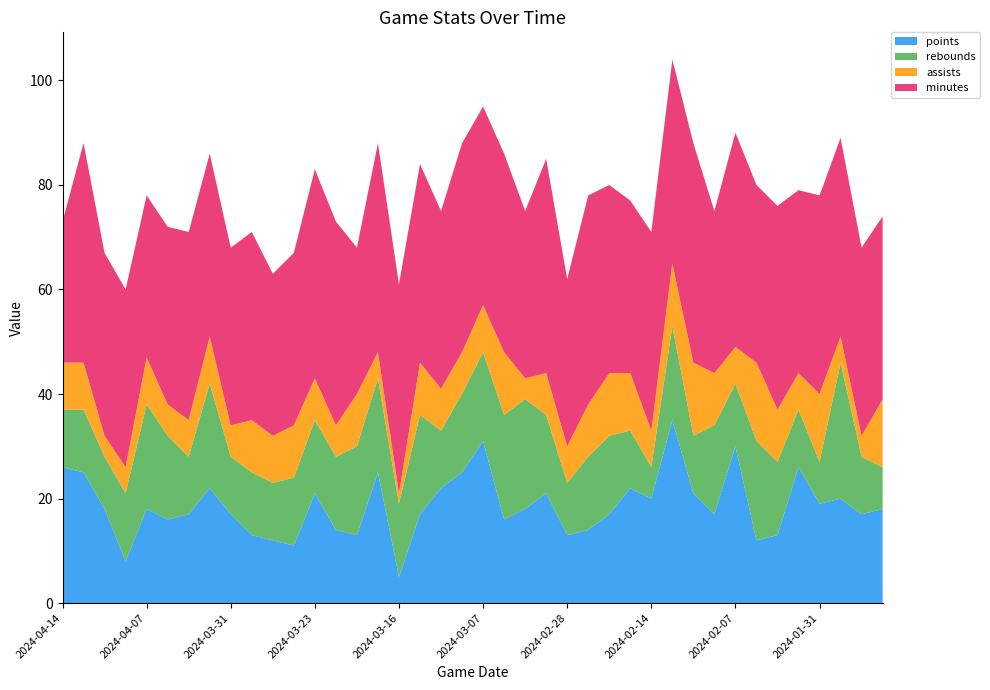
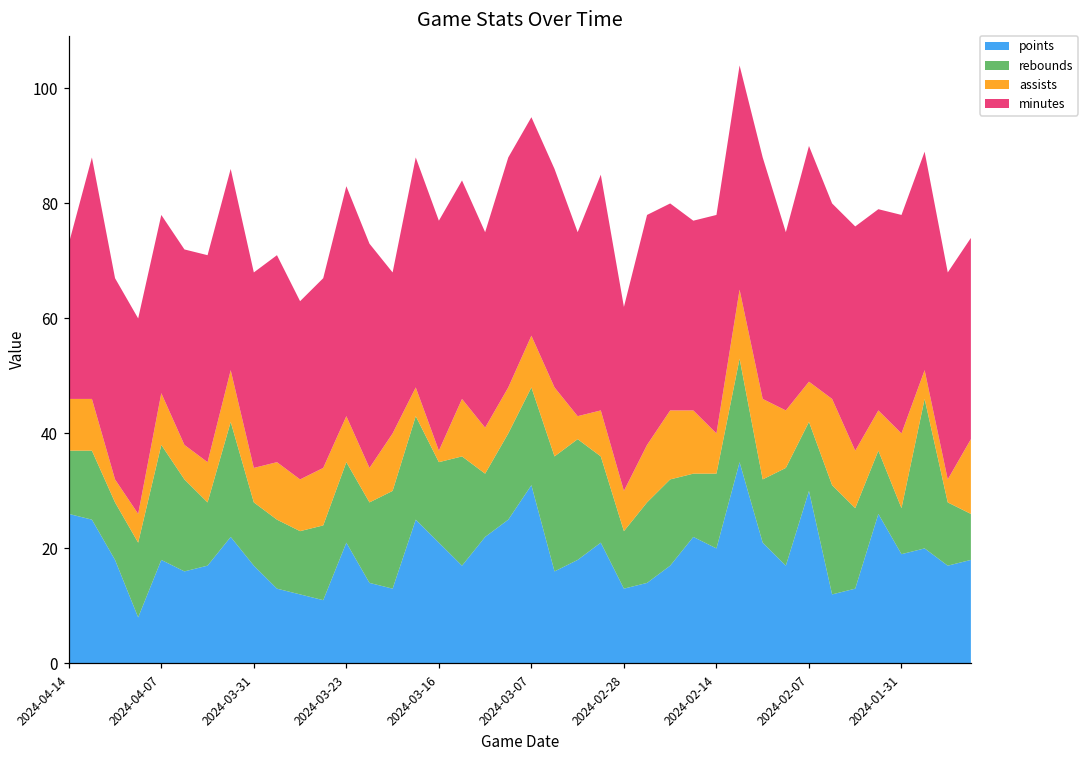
points, 2024-03-16: 5 -> 21
rebounds, 2024-02-14: 6 -> 13
